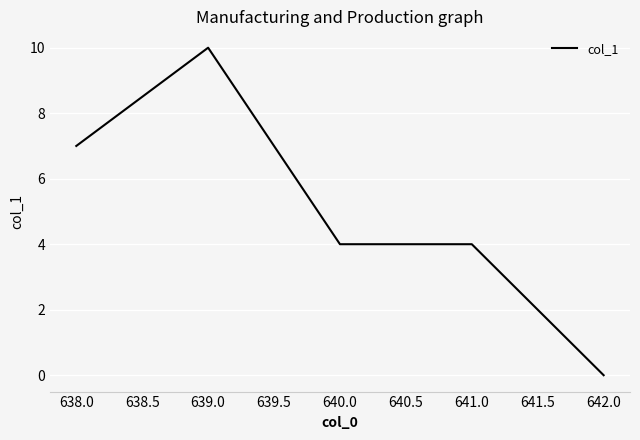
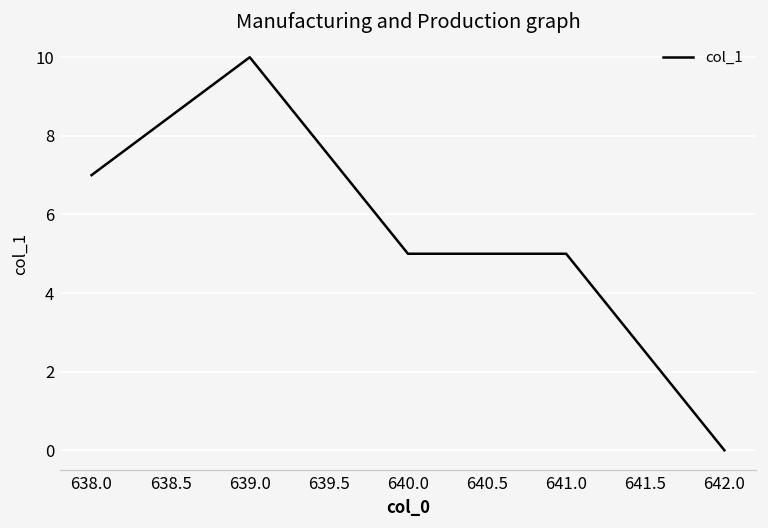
640.0: 4 -> 5
641.0: 4 -> 5
